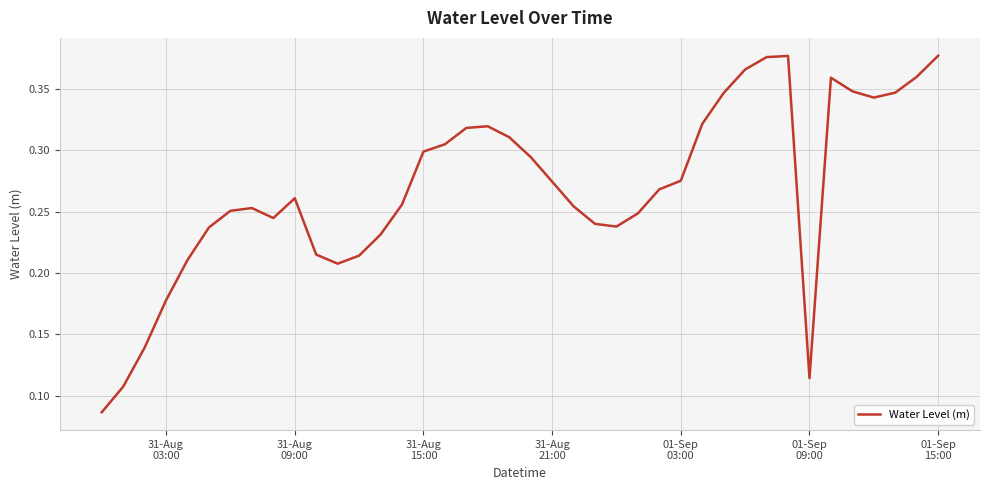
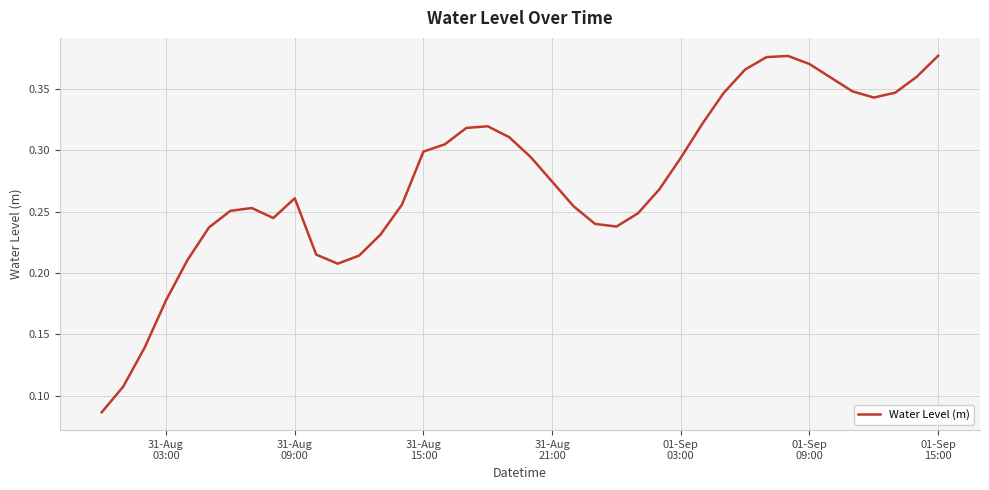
01-Sep 03:00: 0.275 -> 0.294
01-Sep 09:00: 0.114 -> 0.370
